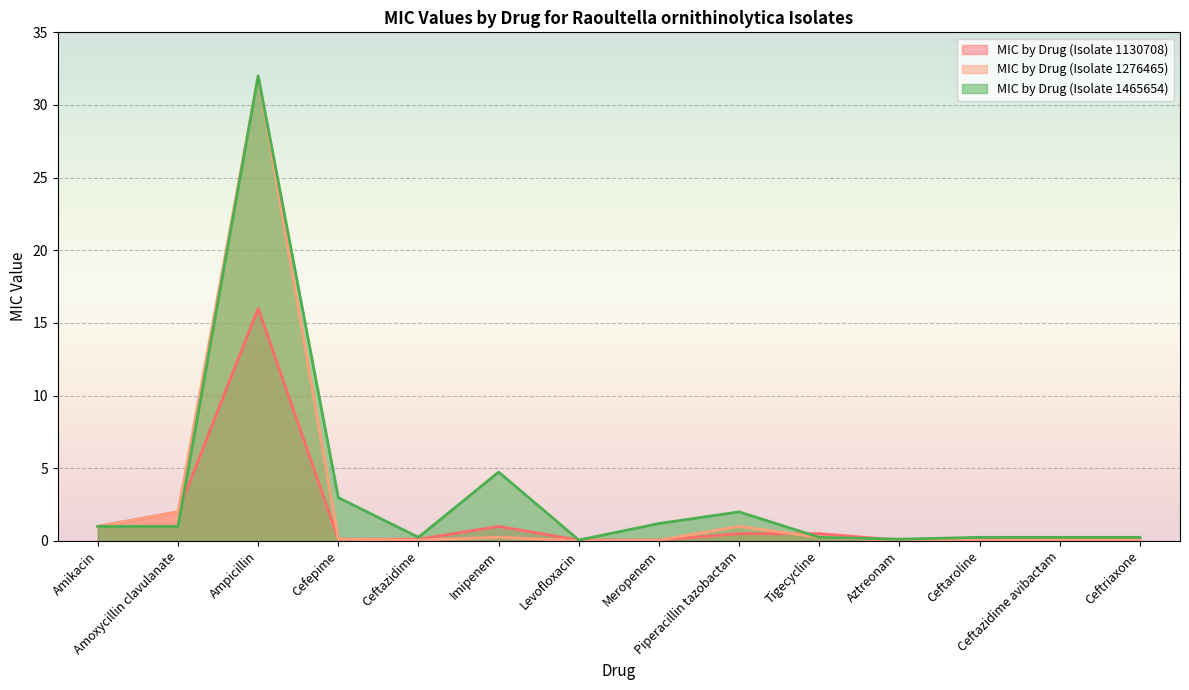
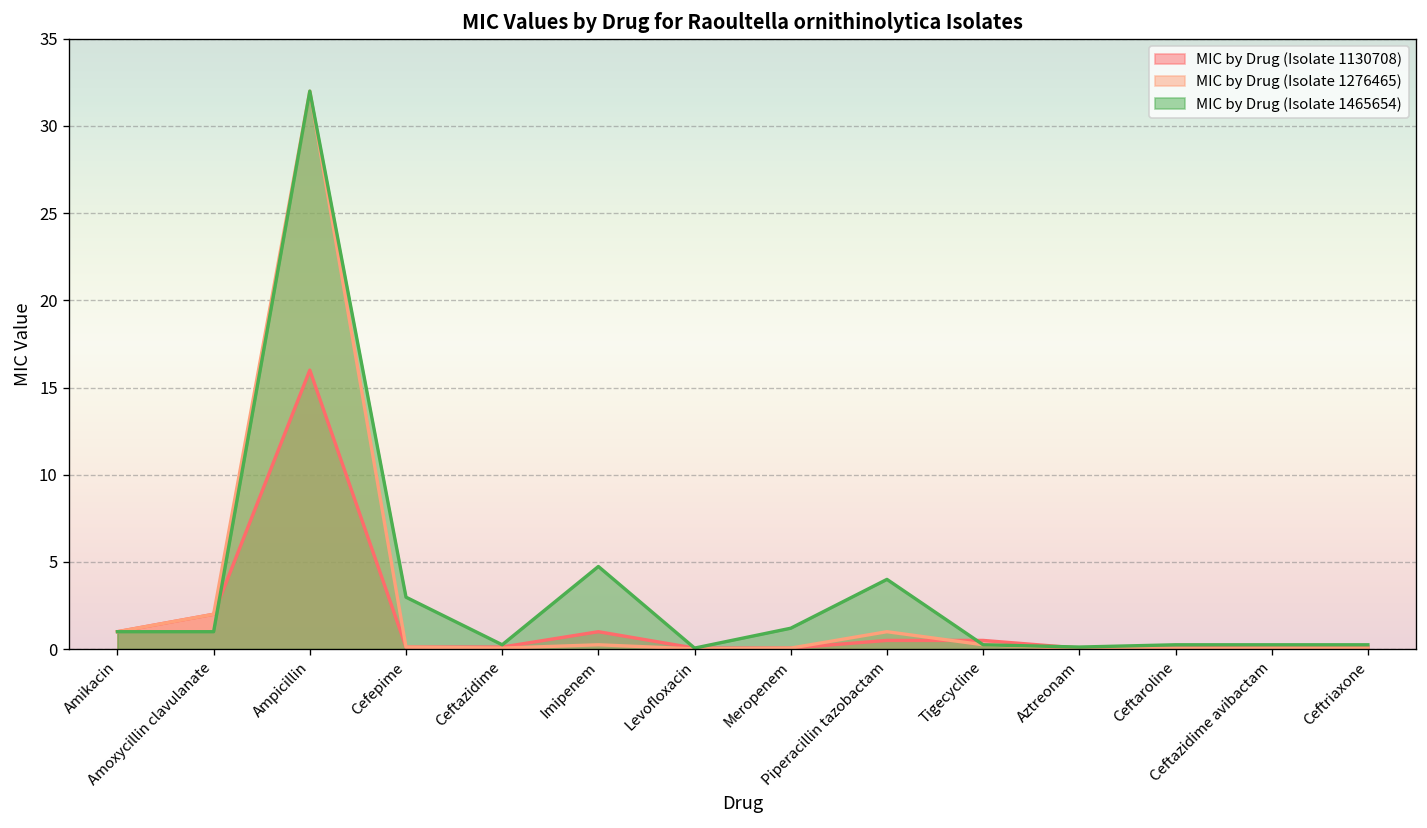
MIC by Drug (Isolate 1465654), Piperacillin tazobactam: 2 -> 4
